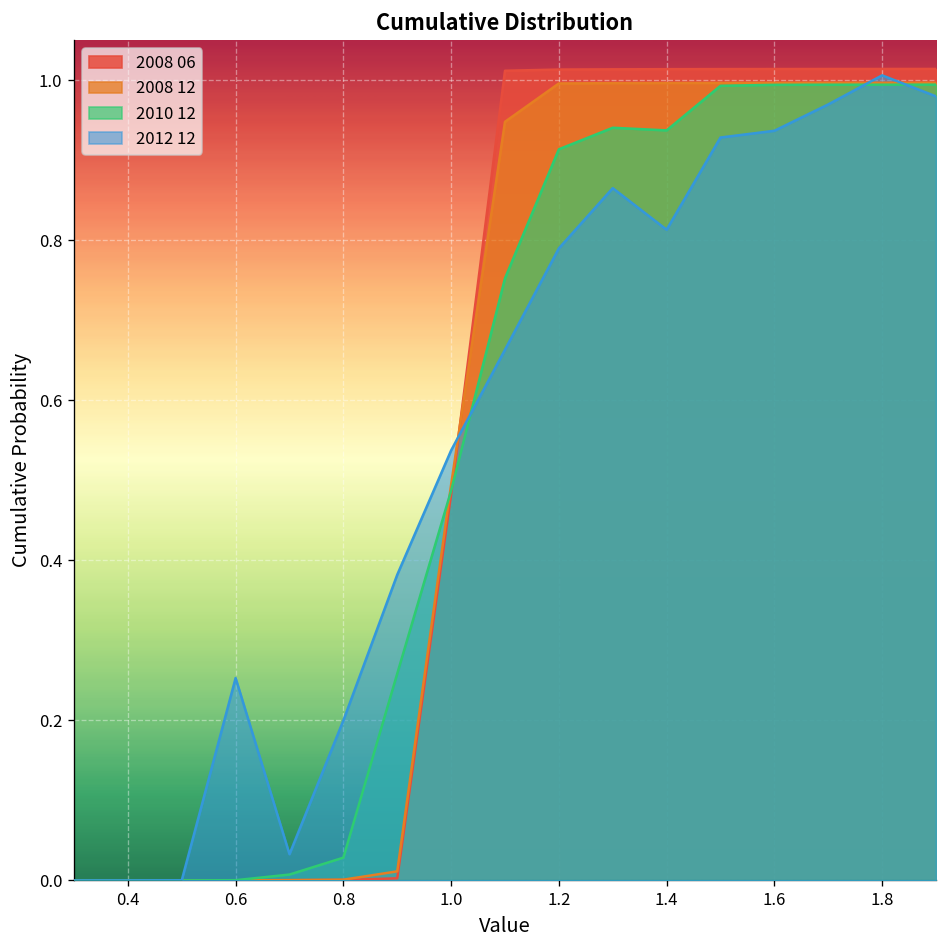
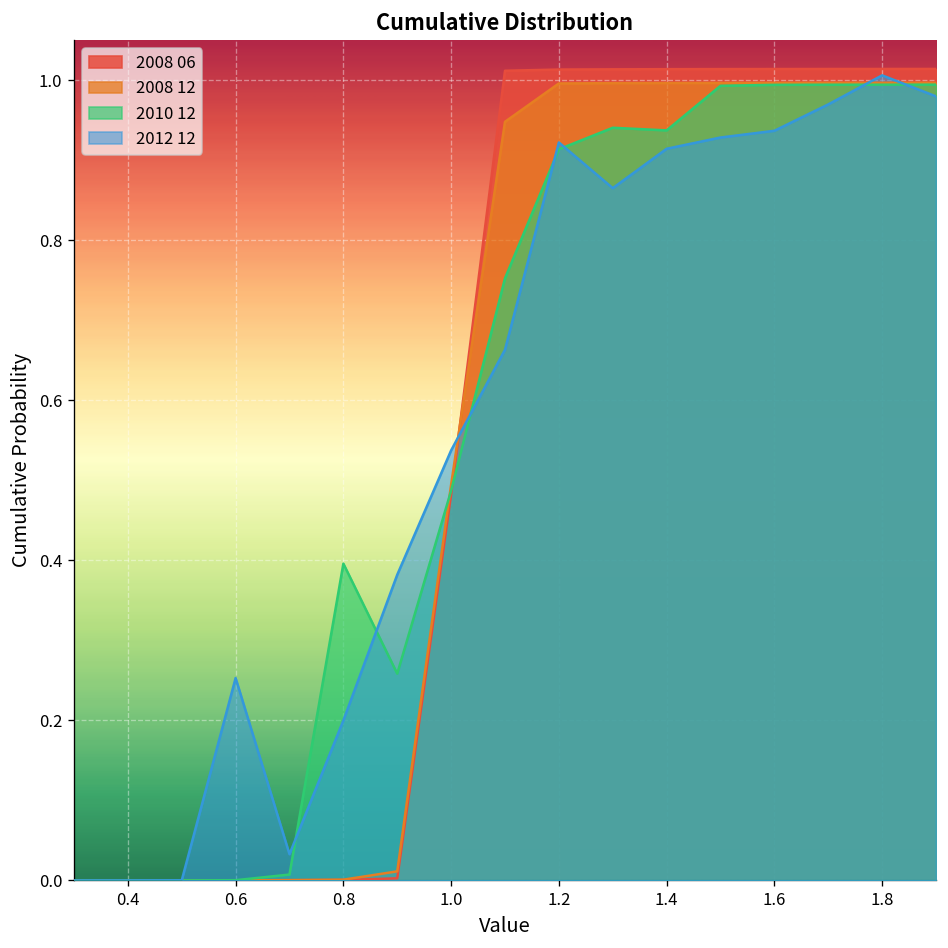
2010 12, 0.8: 0.03 -> 0.40
2012 12, 1.2: 0.79 -> 0.92
2012 12, 1.4: 0.81 -> 0.91
